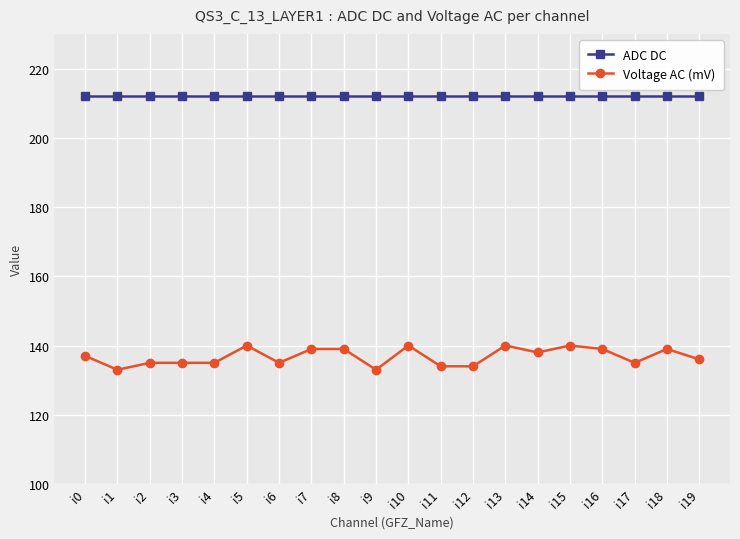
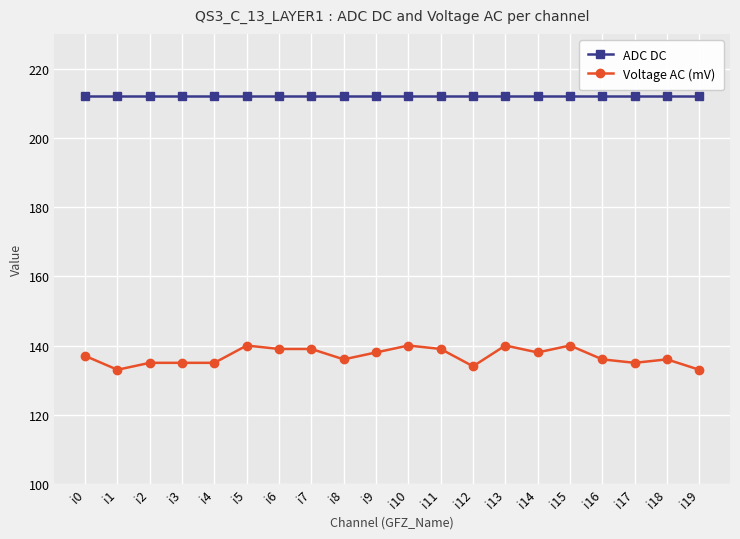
Voltage AC (mV), i6: 135 -> 139
Voltage AC (mV), i8: 139 -> 136
Voltage AC (mV), i9: 133 -> 138
Voltage AC (mV), i11: 134 -> 139
Voltage AC (mV), i16: 139 -> 136
Voltage AC (mV), i18: 139 -> 136
Voltage AC (mV), i19: 136 -> 133
